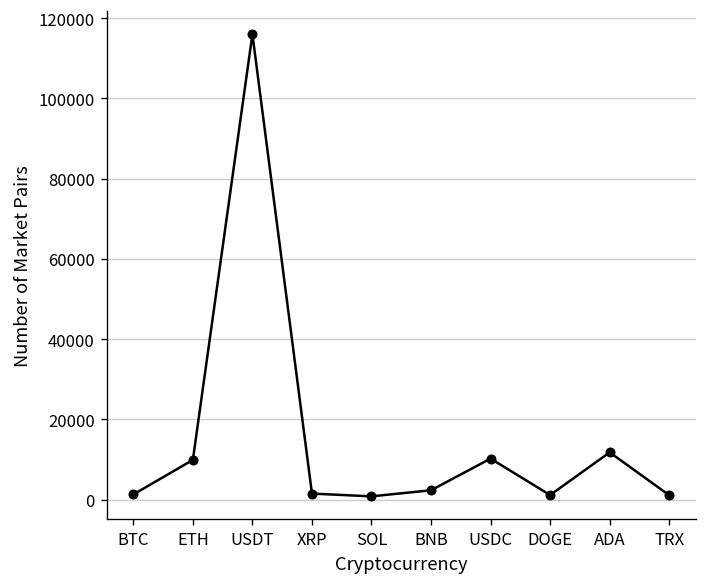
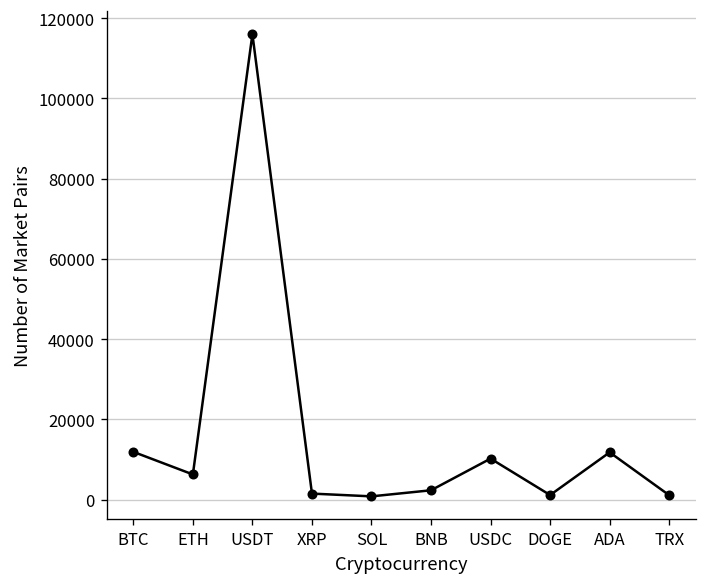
BTC: 1000 -> 12000
ETH: 10000 -> 6000
